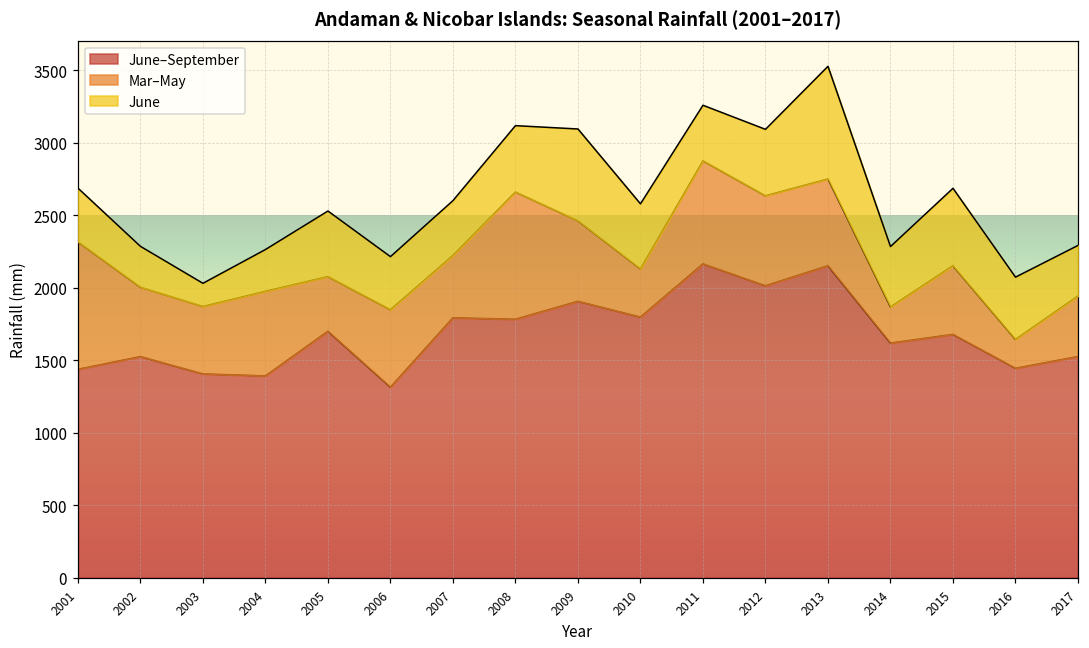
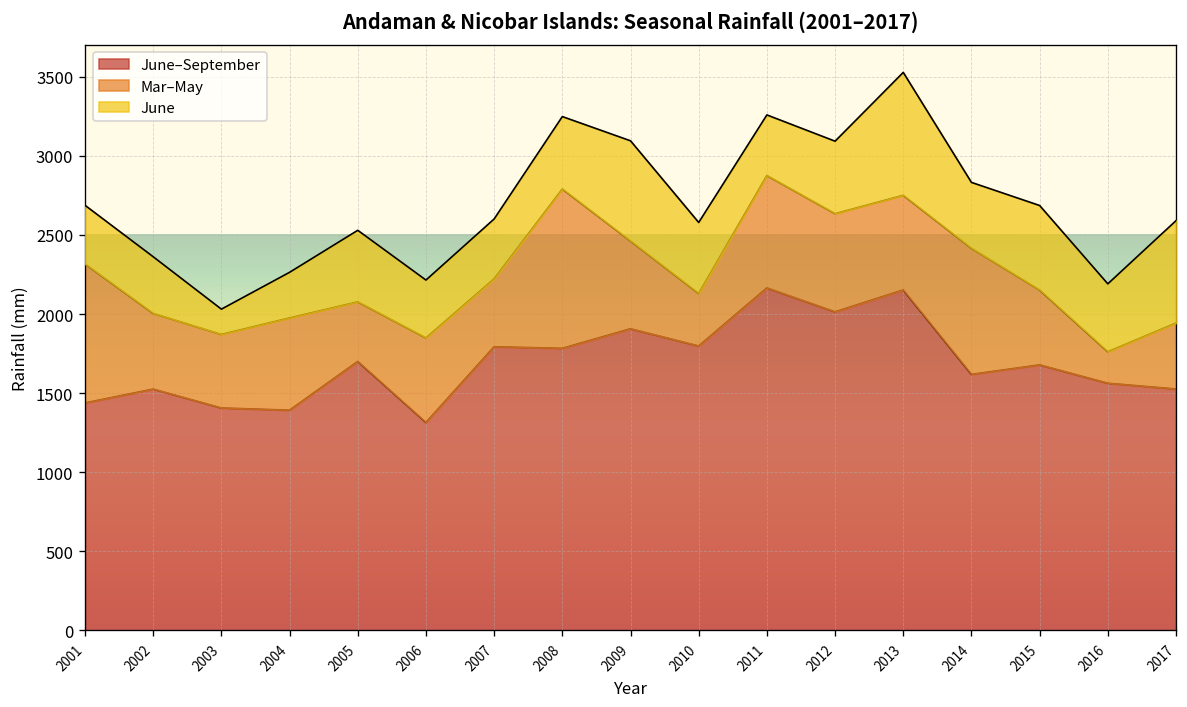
June, 2002: 280 -> 360
Mar–May, 2008: 880 -> 1010
Mar–May, 2014: 250 -> 800
June–September, 2016: 1450 -> 1560
June, 2017: 350 -> 650
